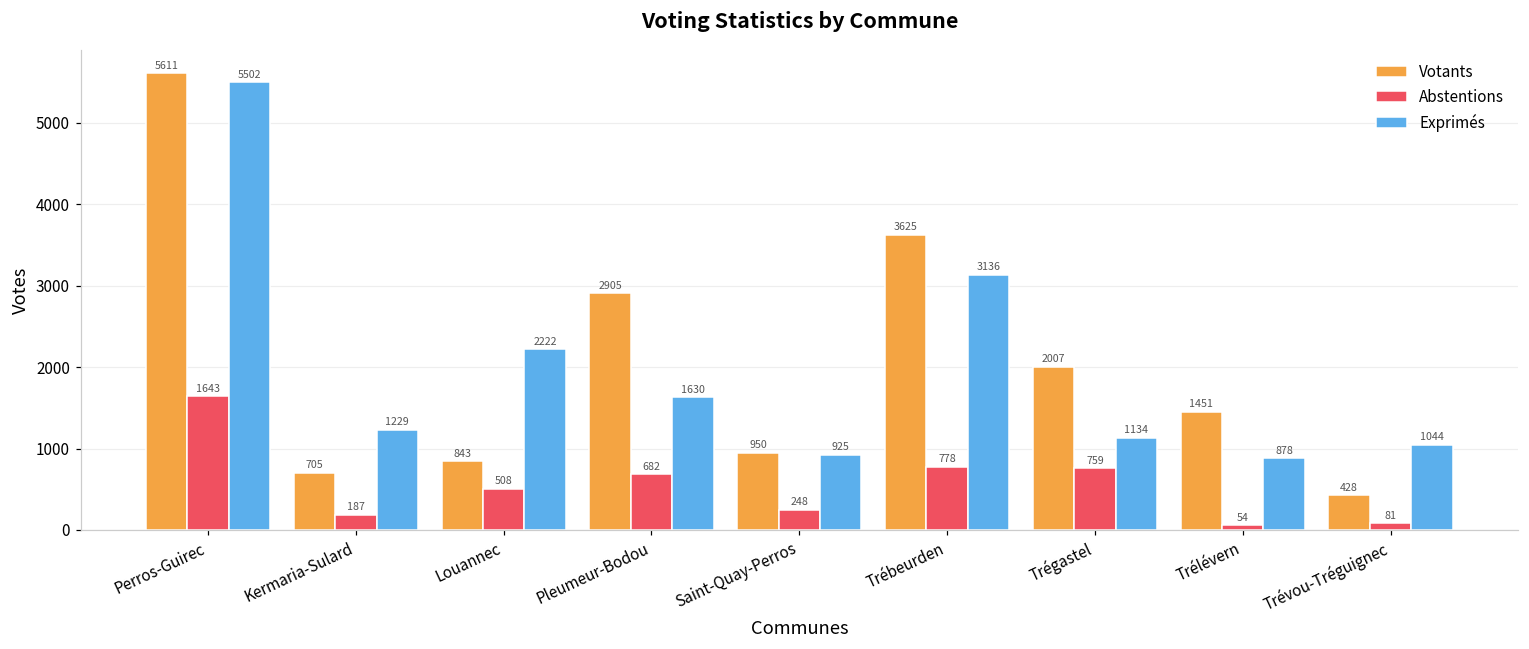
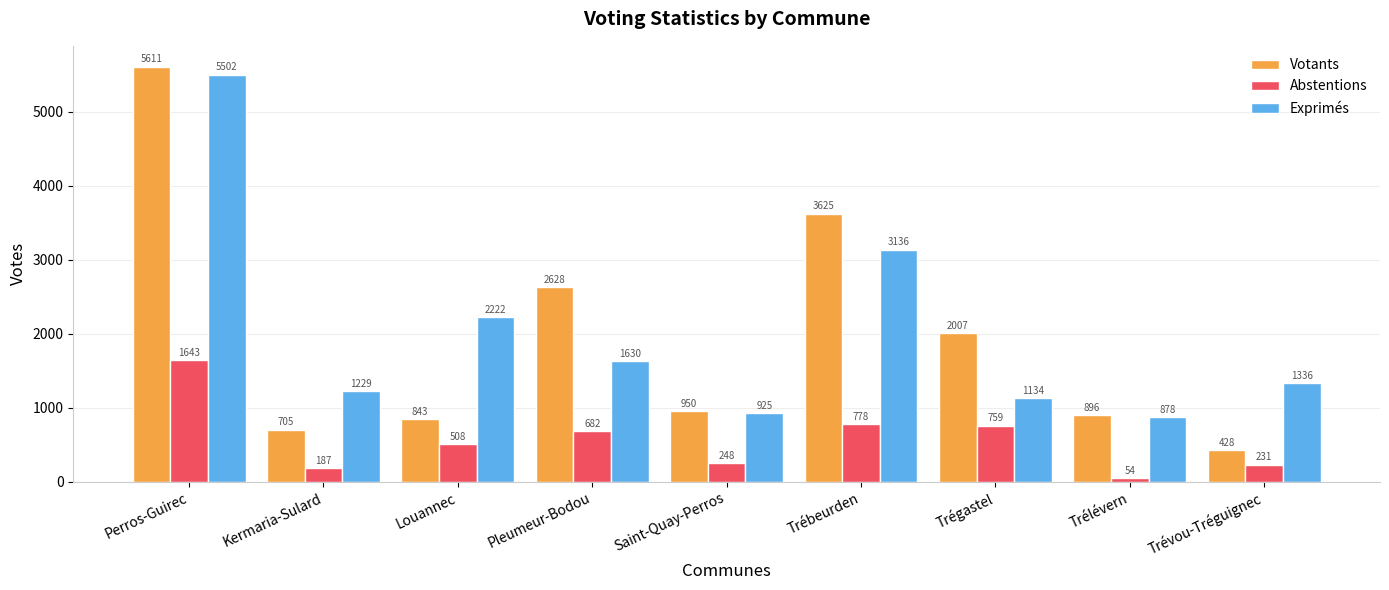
Votants, Pleumeur-Bodou: 2905 -> 2628
Votants, Trélévern: 1451 -> 896
Abstentions, Trévou-Tréguignec: 81 -> 231
Exprimés, Trévou-Tréguignec: 1044 -> 1336
